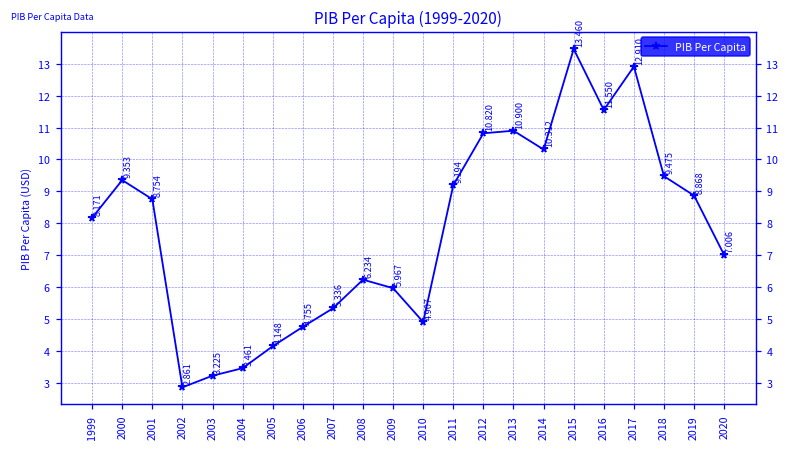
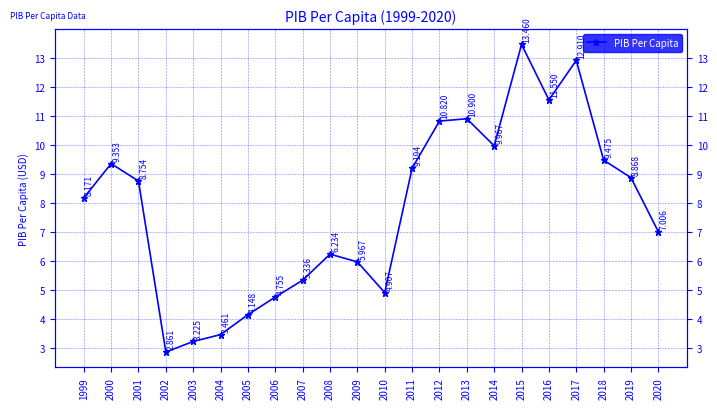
2014: 10.312 -> 9.967
